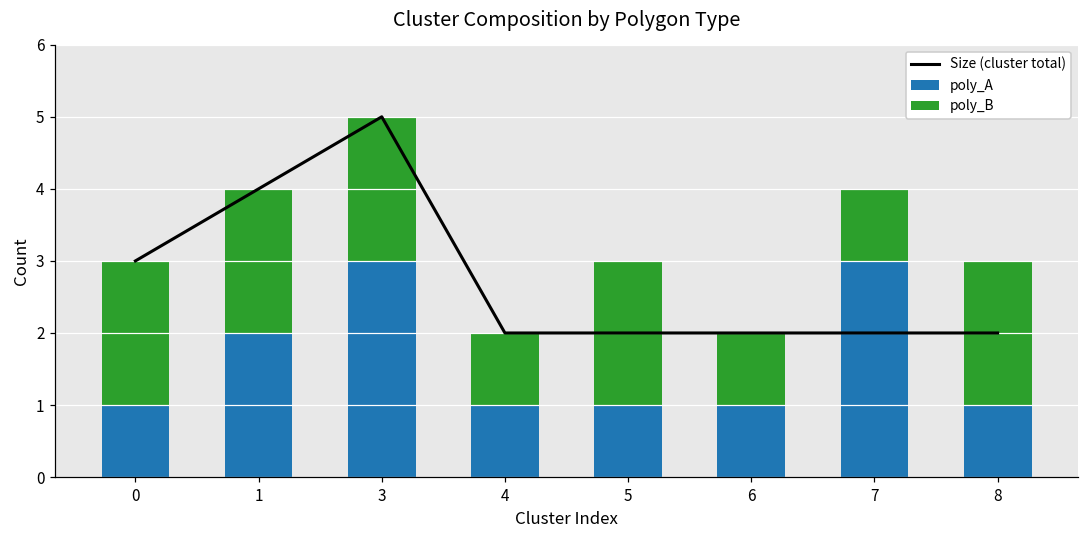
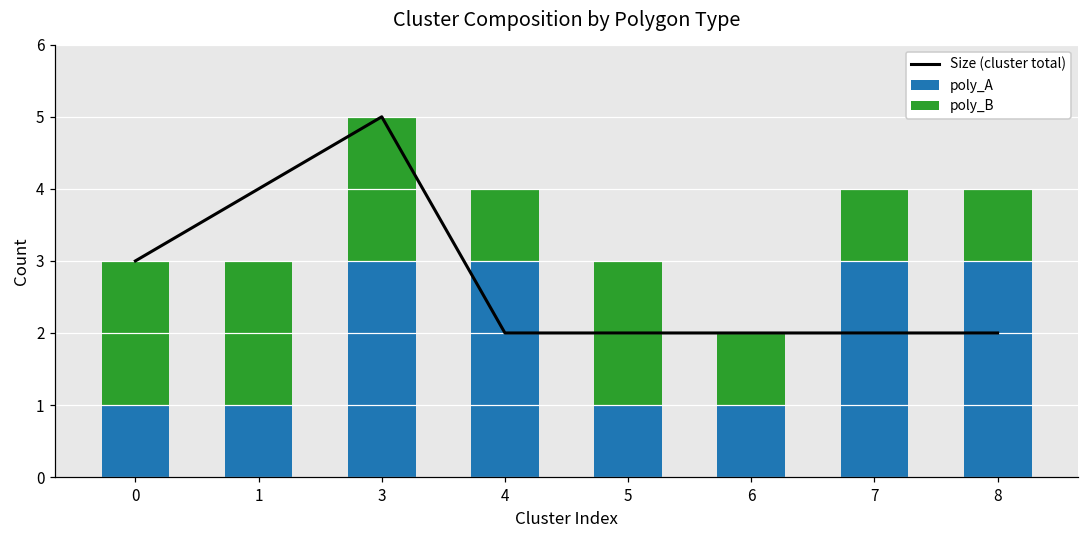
poly_A, 1: 2 -> 1
poly_A, 4: 1 -> 3
poly_A, 8: 1 -> 3
poly_B, 8: 2 -> 1
